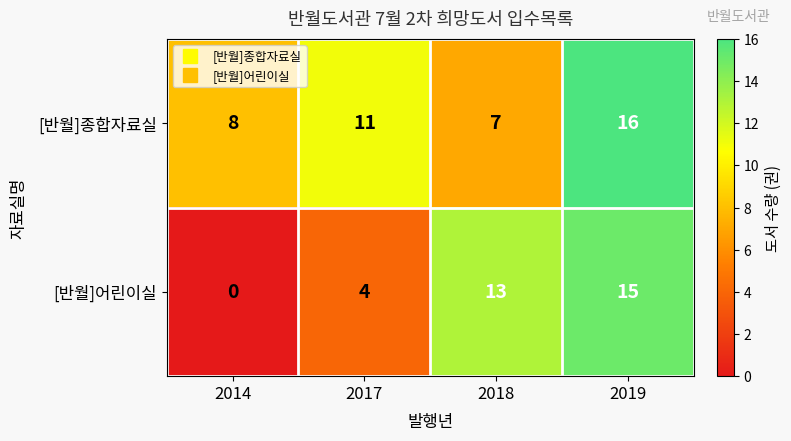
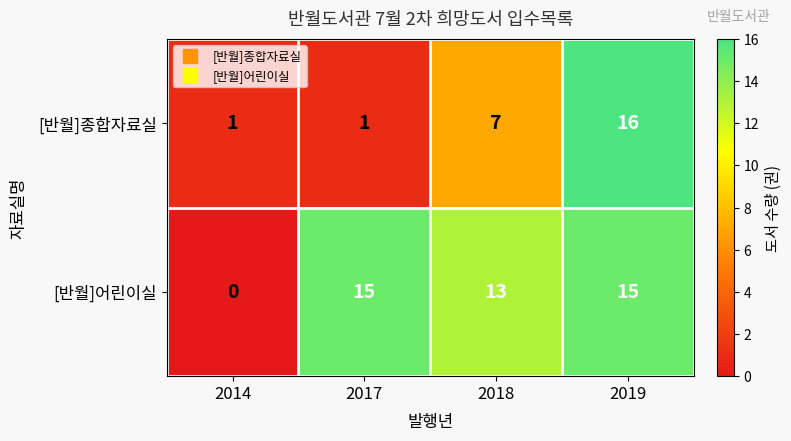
[반월]종합자료실, 2014: 8 -> 1
[반월]종합자료실, 2017: 11 -> 1
[반월]어린이실, 2017: 4 -> 15
